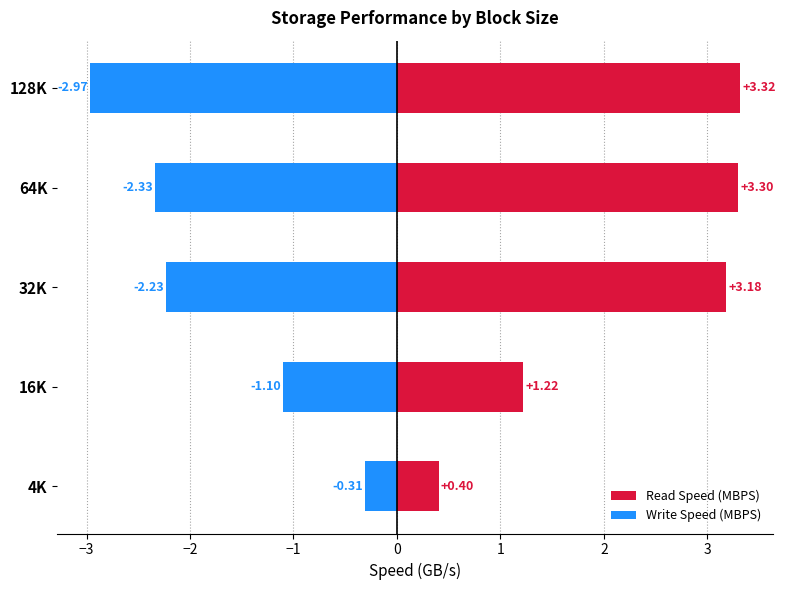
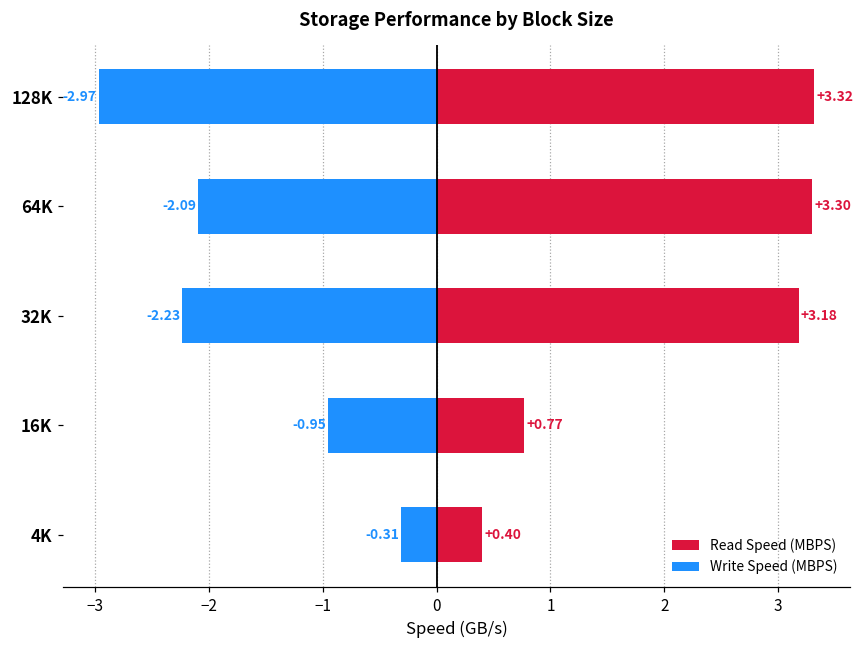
Write Speed (MBPS), 64K: -2.33 -> -2.09
Read Speed (MBPS), 16K: +1.22 -> +0.77
Write Speed (MBPS), 16K: -1.10 -> -0.95
